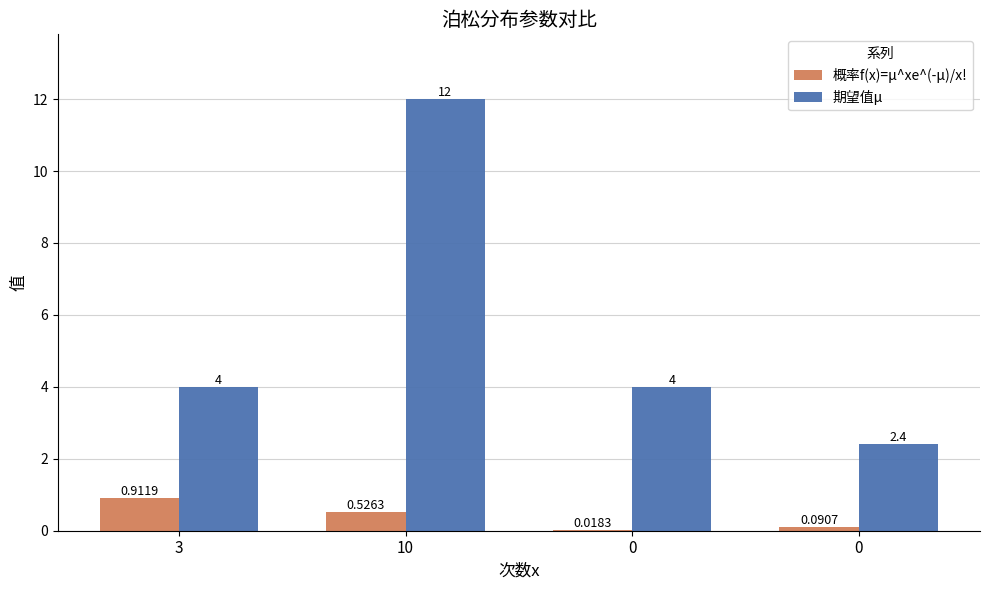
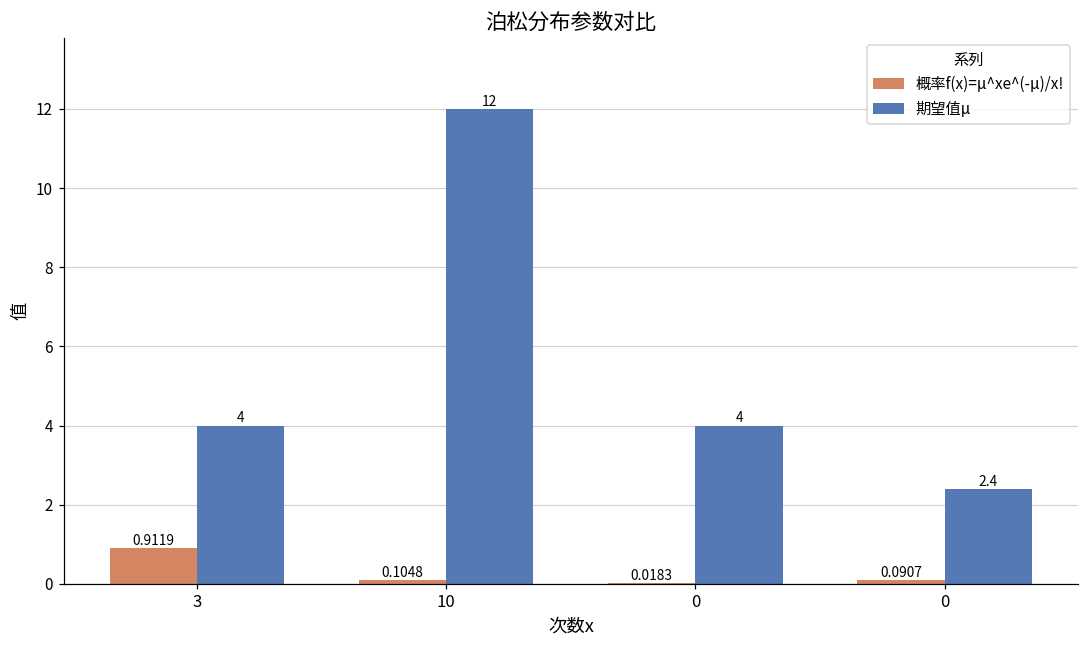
概率f(x)=μ^xe^(-μ)/x!, 10: 0.5263 -> 0.1048
